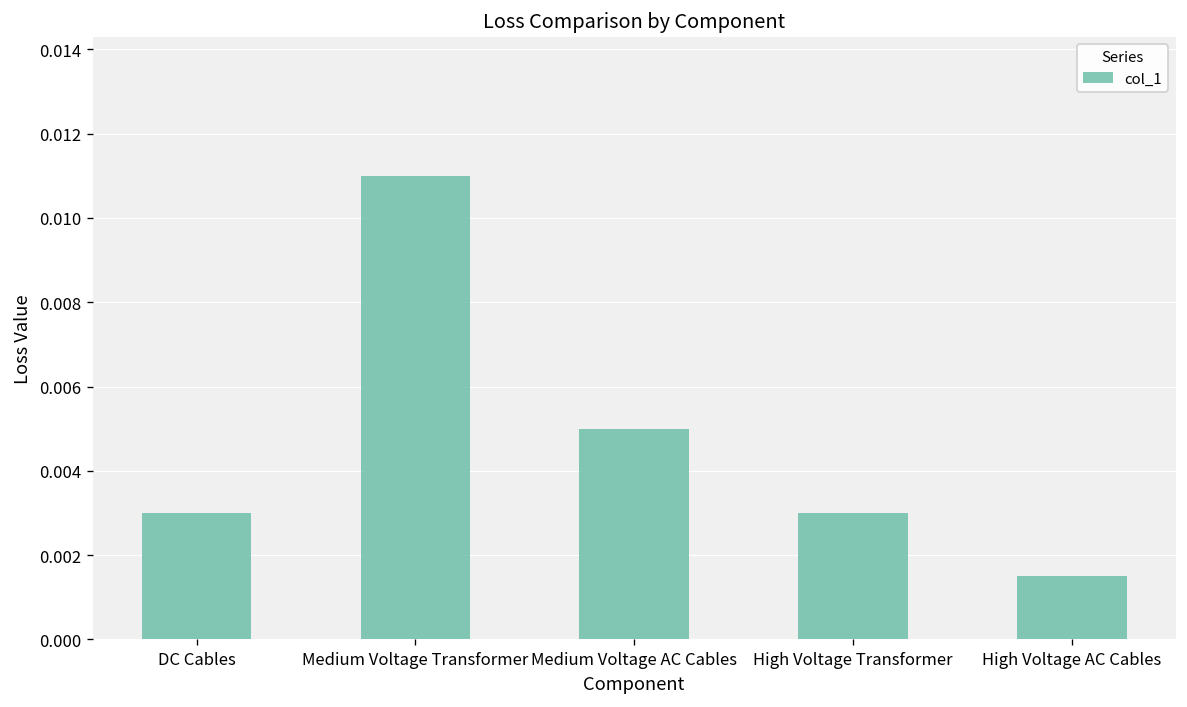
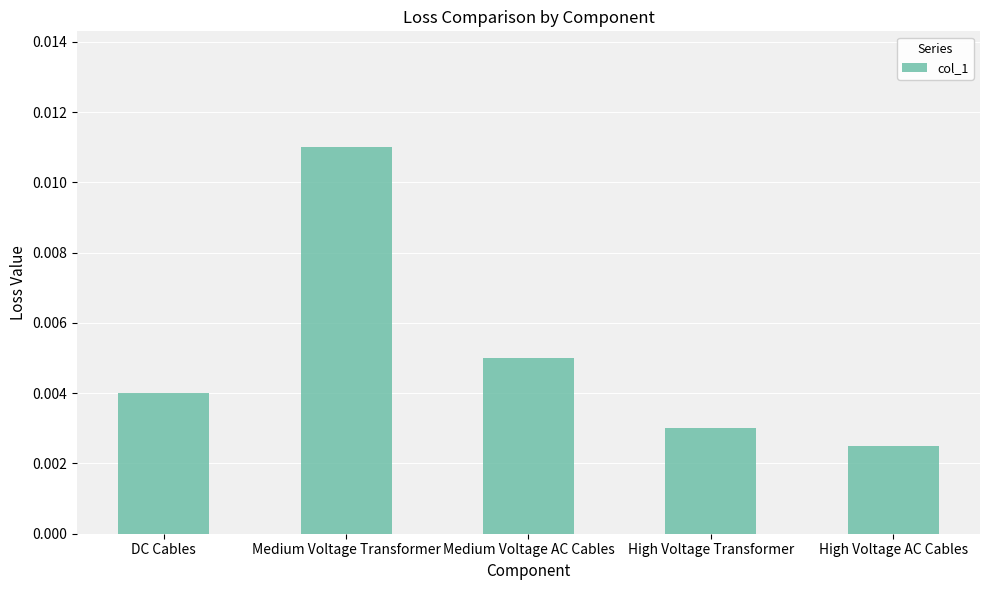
DC Cables: 0.003 -> 0.004
High Voltage AC Cables: 0.0015 -> 0.0025
